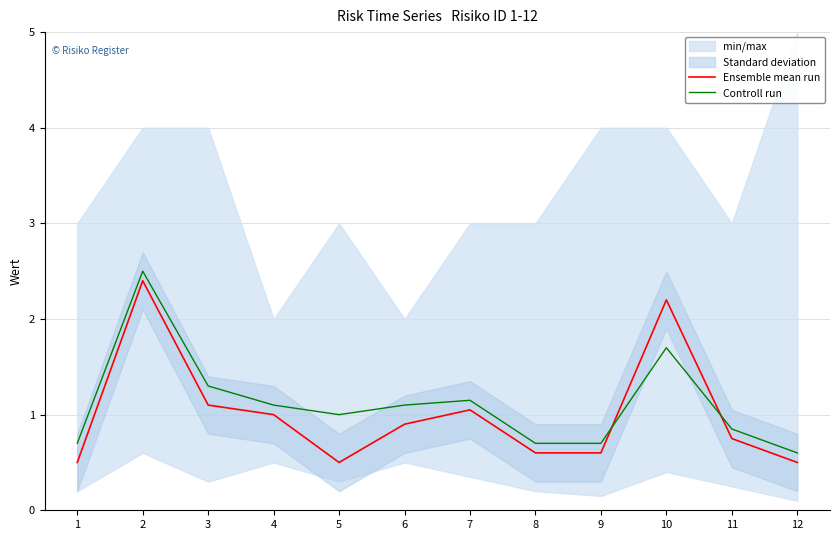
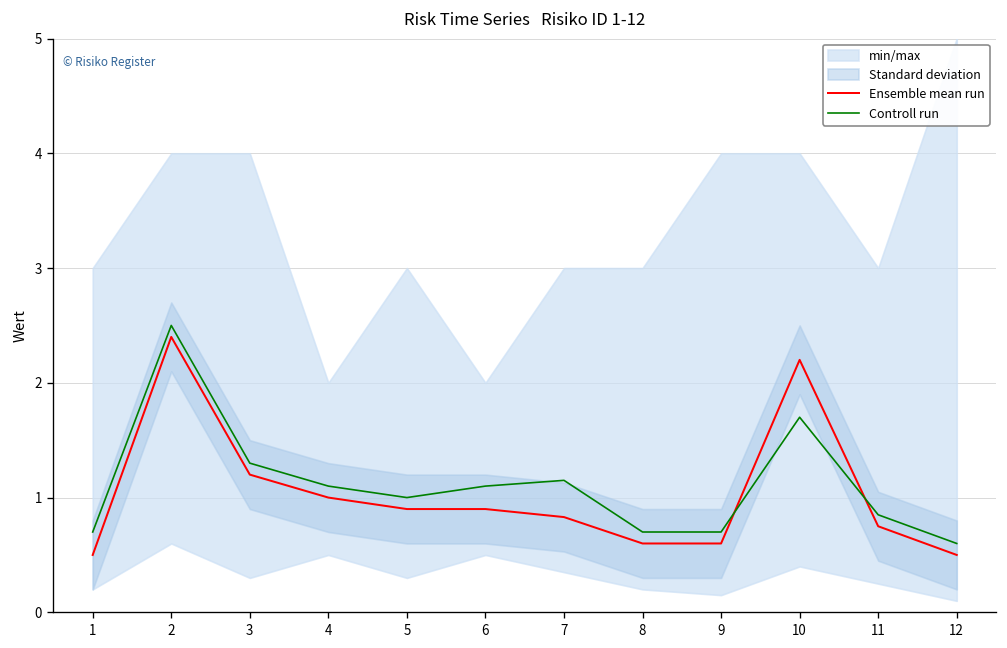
Ensemble mean run, 3: 1.1 -> 1.2
Ensemble mean run, 5: 0.5 -> 0.9
Ensemble mean run, 7: 1.1 -> 0.8
